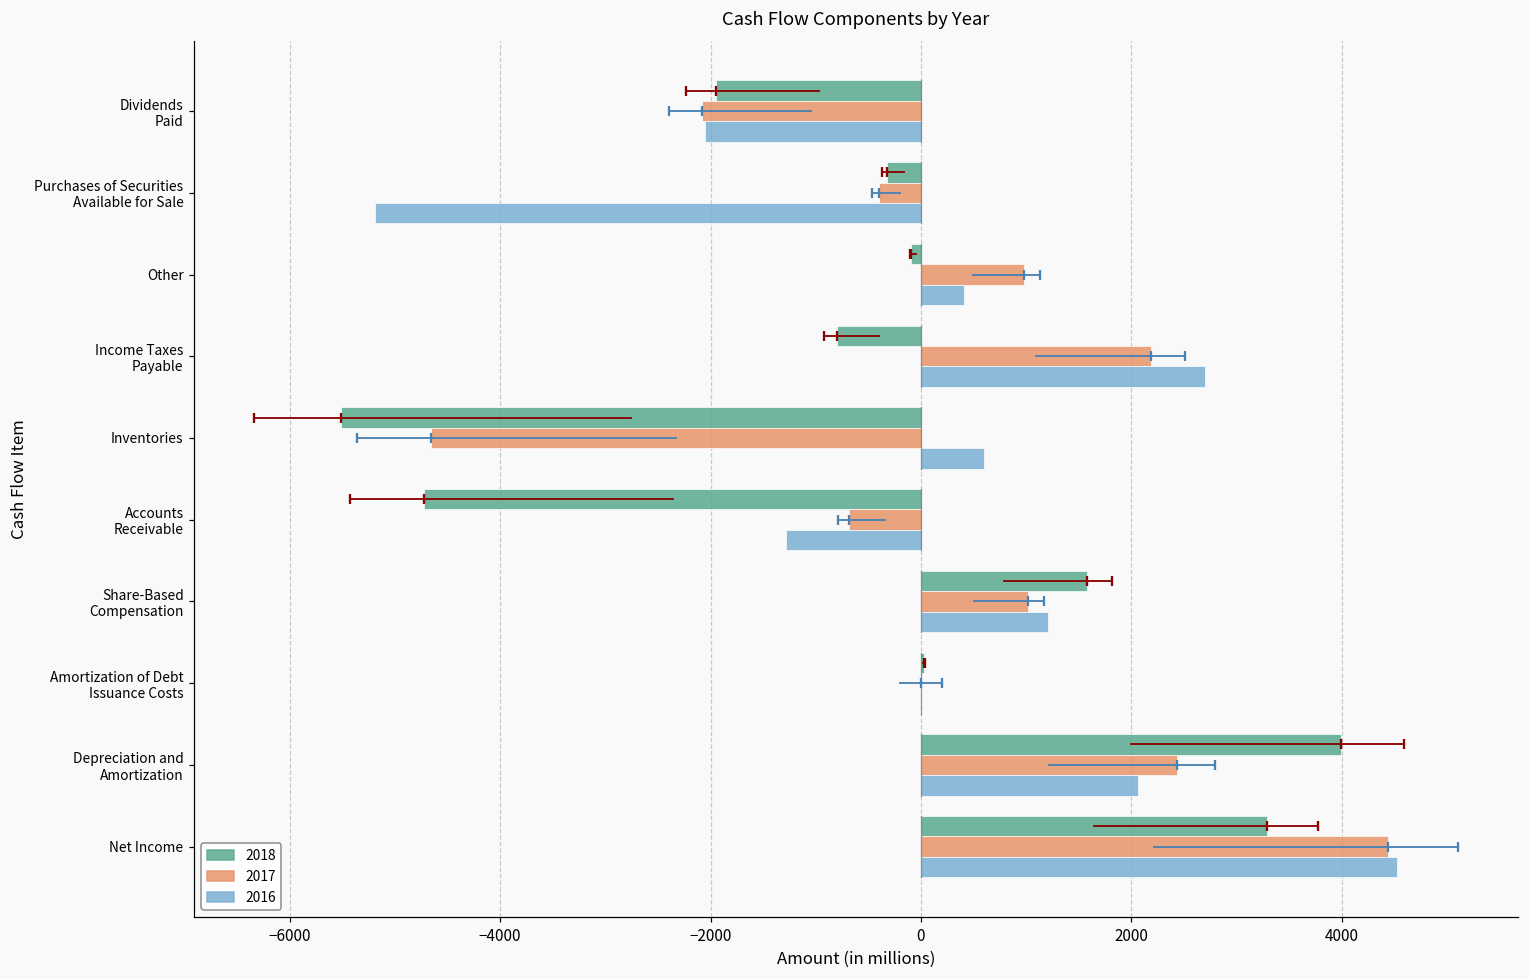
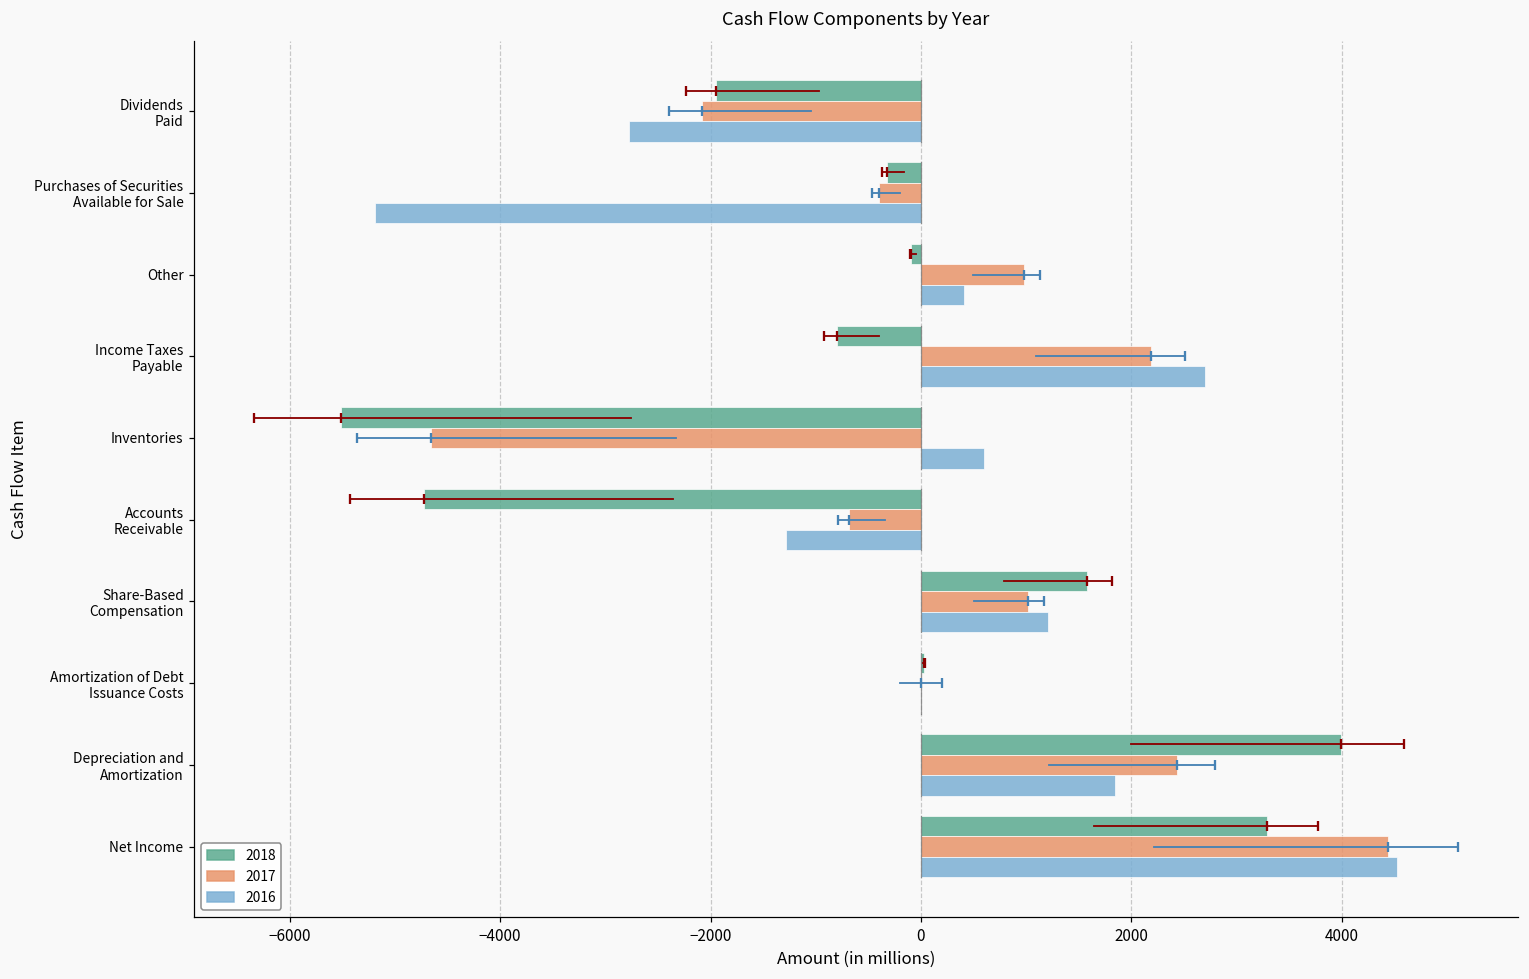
2016, Dividends Paid: -2000 -> -2800
2016, Depreciation and Amortization: 2100 -> 1800
